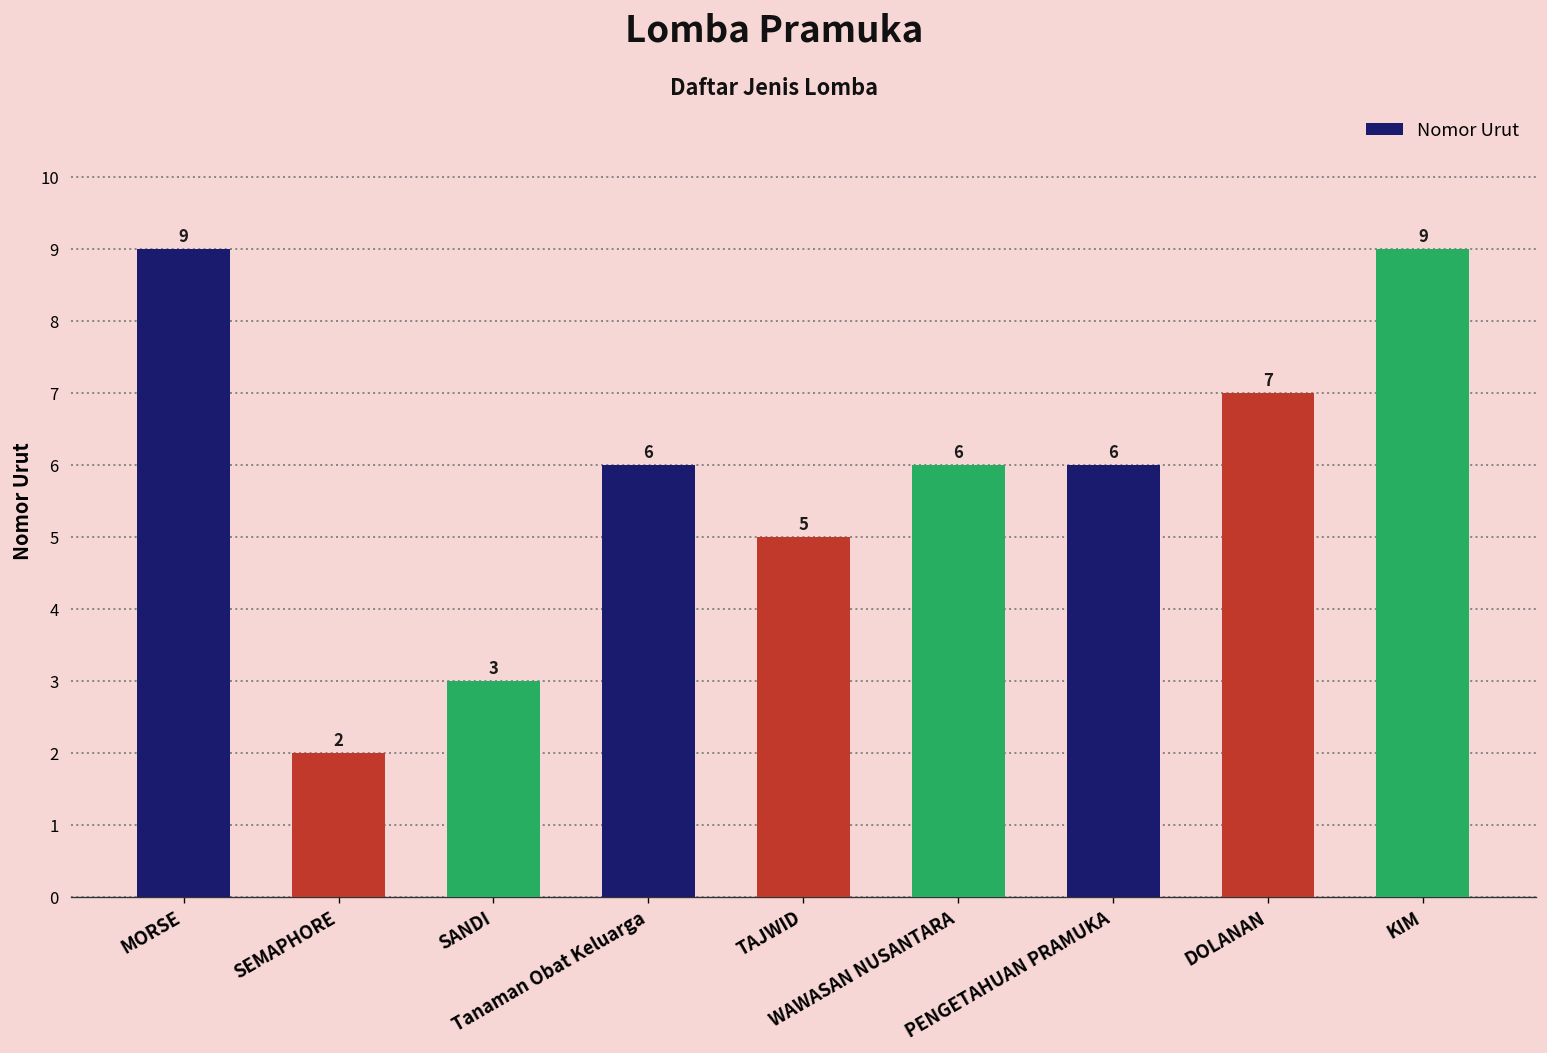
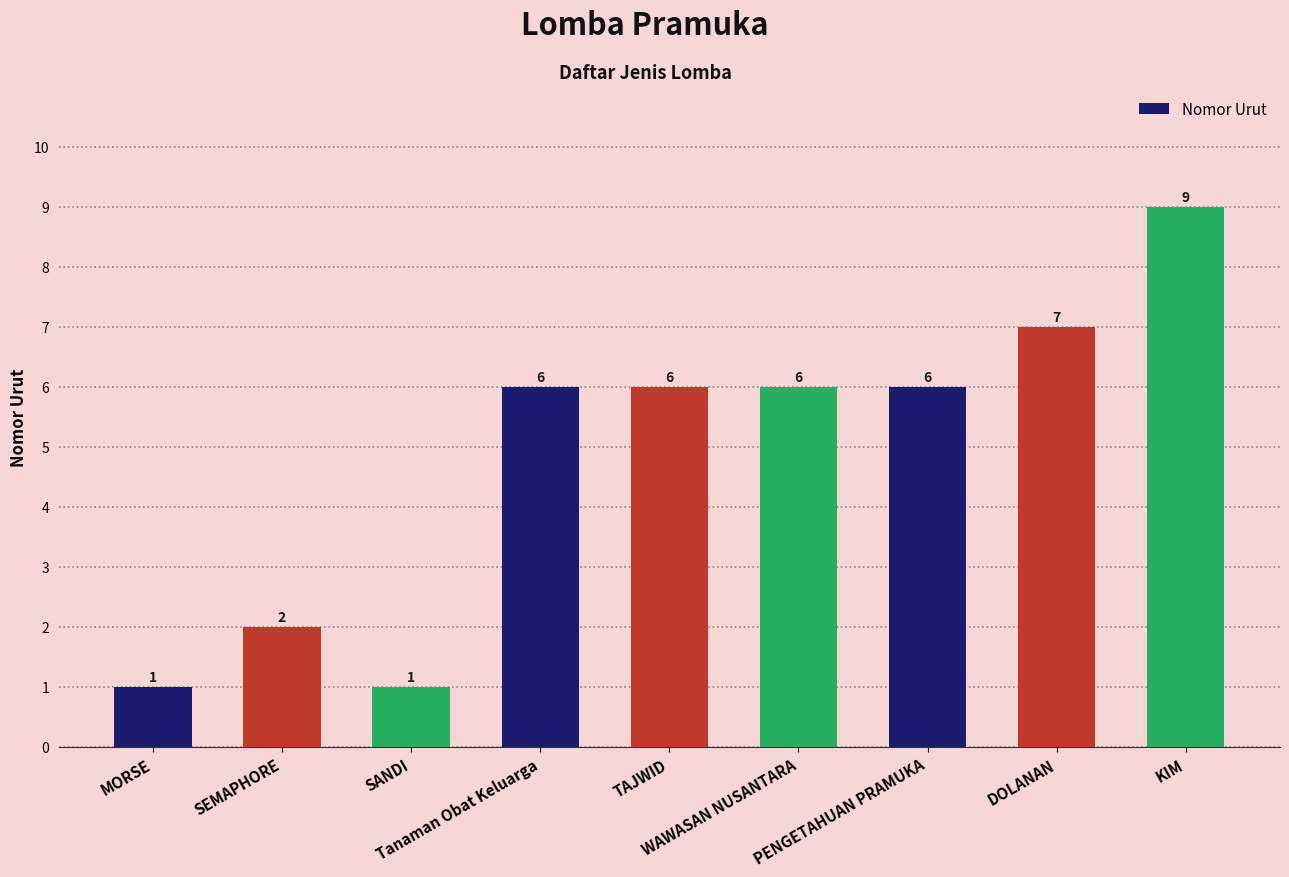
MORSE: 9 -> 1
SANDI: 3 -> 1
TAJWID: 5 -> 6
